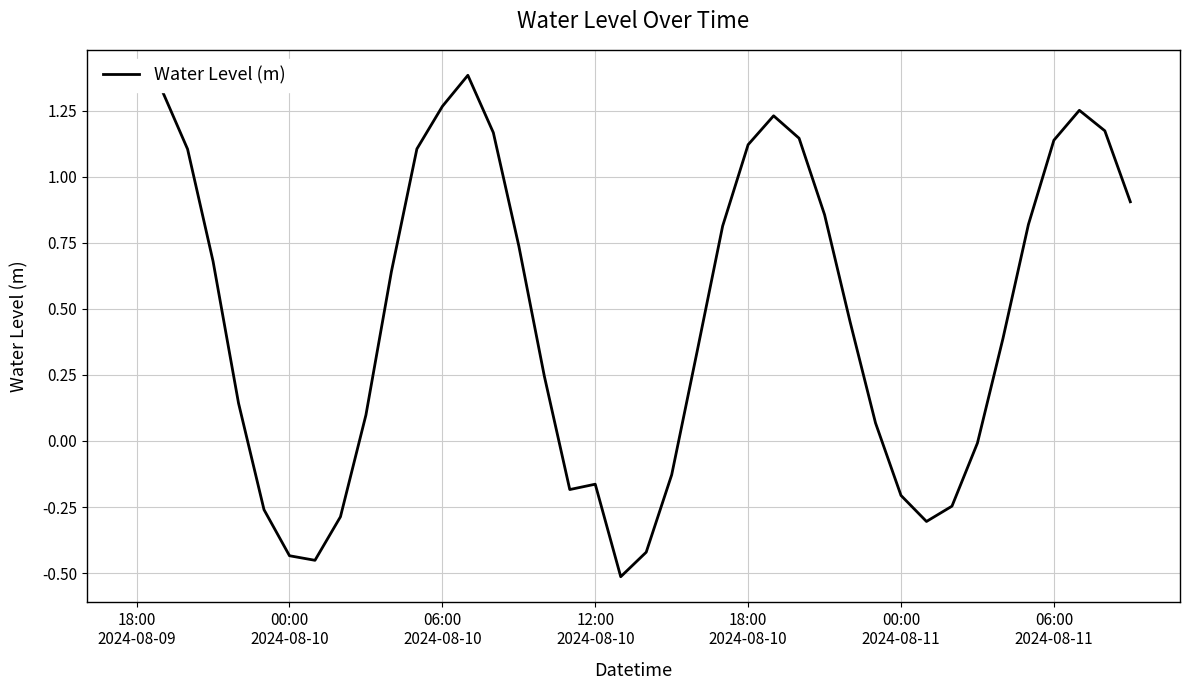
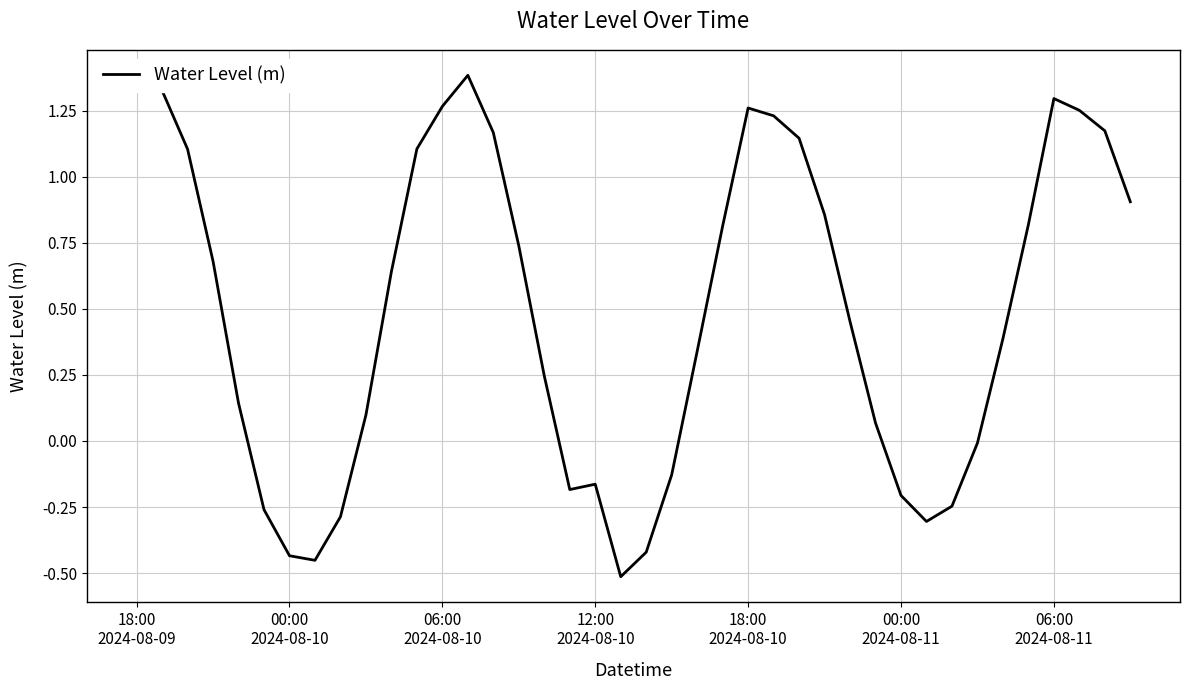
18:00 2024-08-10: 1.12 -> 1.26
06:00 2024-08-11: 1.14 -> 1.30
